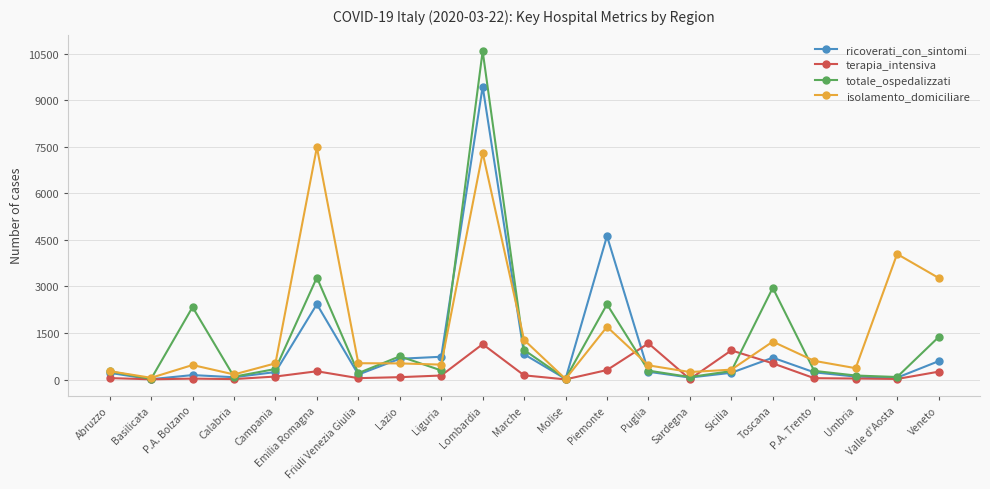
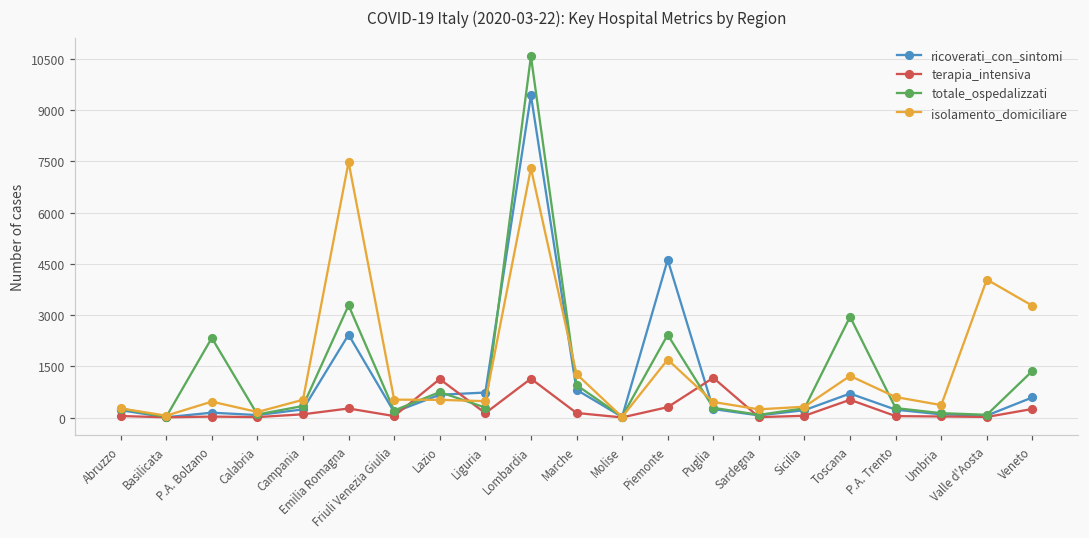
terapia_intensiva, Lazio: 100 -> 1100
terapia_intensiva, Sicilia: 900 -> 100
